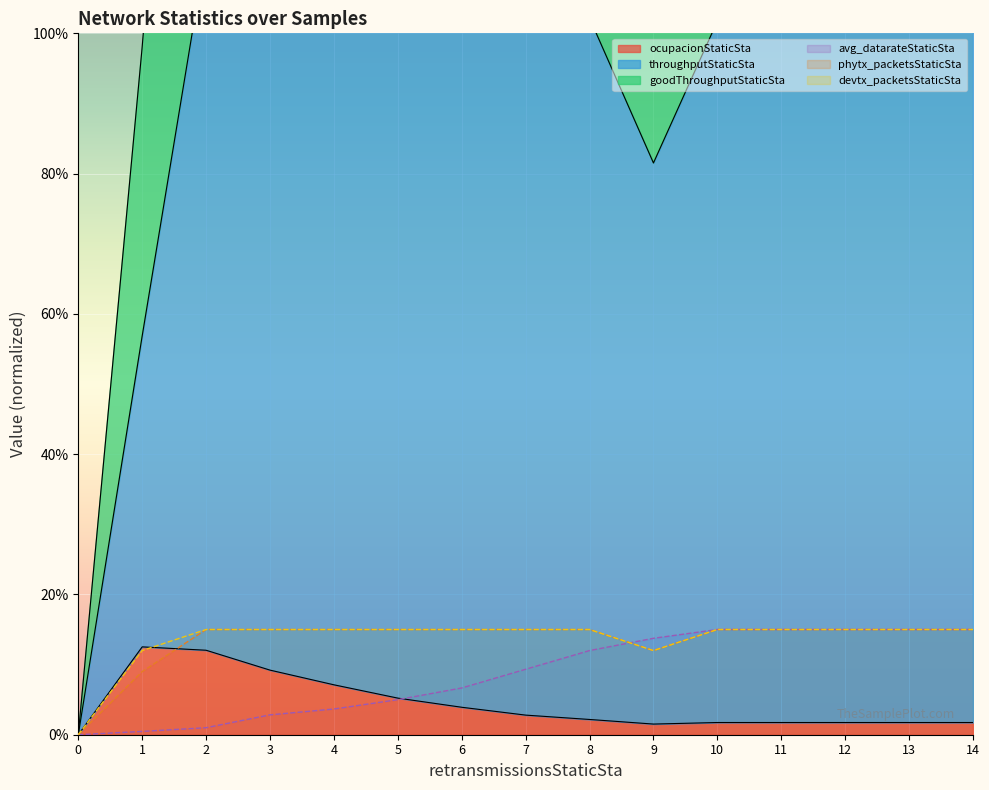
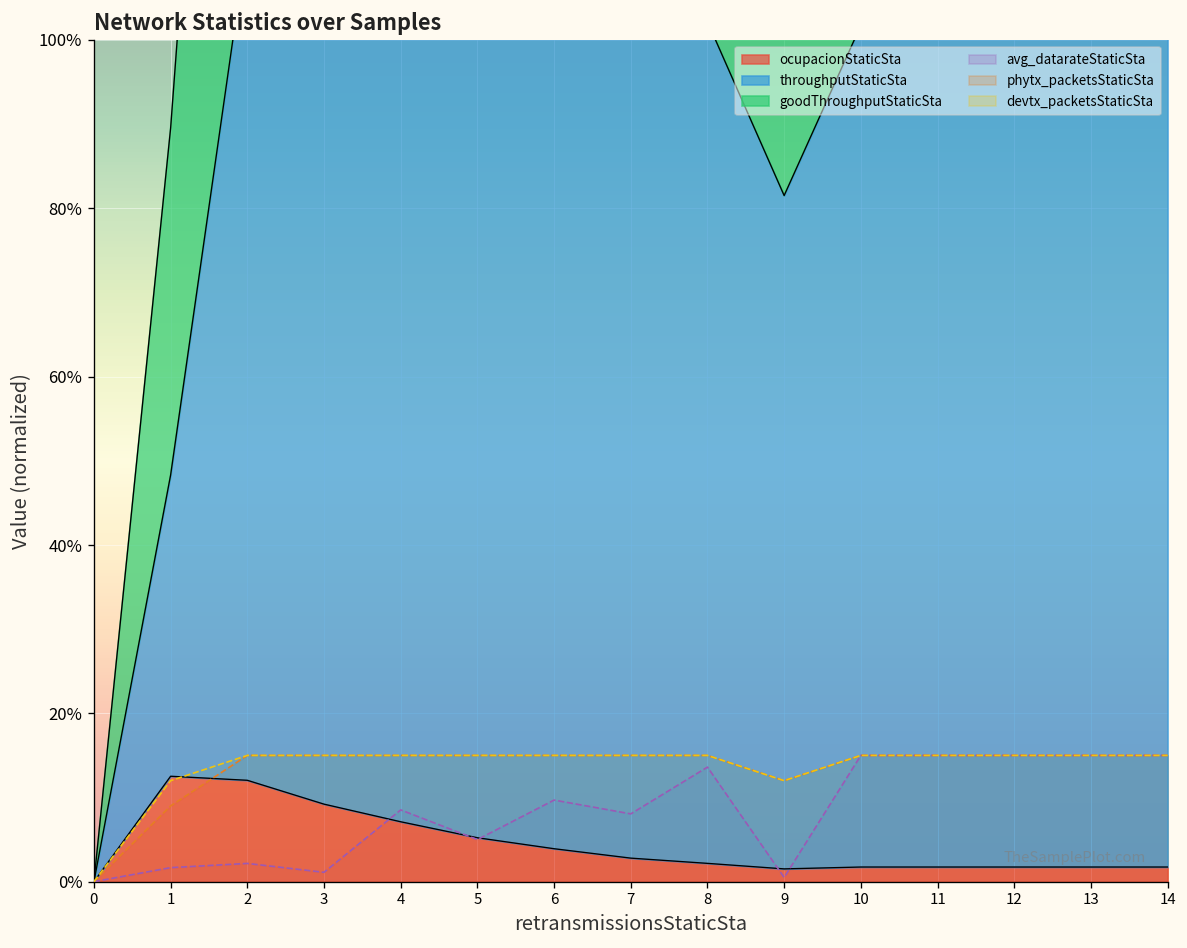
throughputStaticSta, 1: 44% -> 36%
avg_datarateStaticSta, 1: 0% -> 2%
avg_datarateStaticSta, 2: 1% -> 2%
avg_datarateStaticSta, 3: 3% -> 1%
avg_datarateStaticSta, 4: 4% -> 9%
avg_datarateStaticSta, 6: 7% -> 10%
avg_datarateStaticSta, 7: 9% -> 8%
avg_datarateStaticSta, 8: 12% -> 14%
avg_datarateStaticSta, 9: 14% -> 1%
